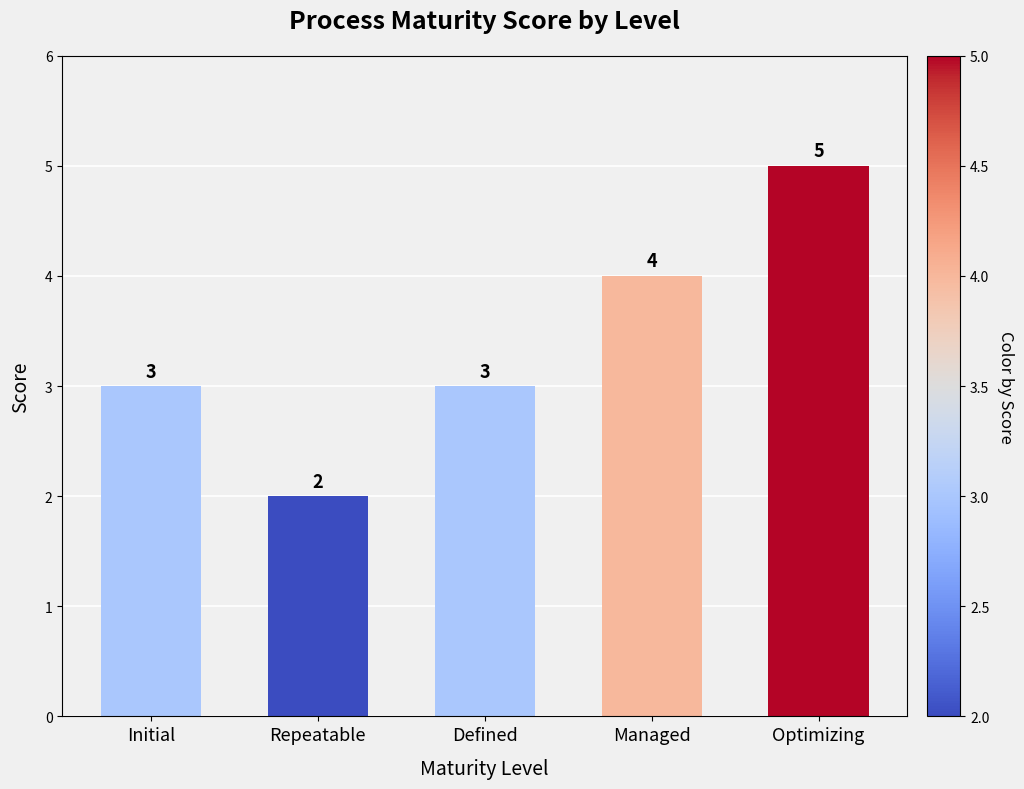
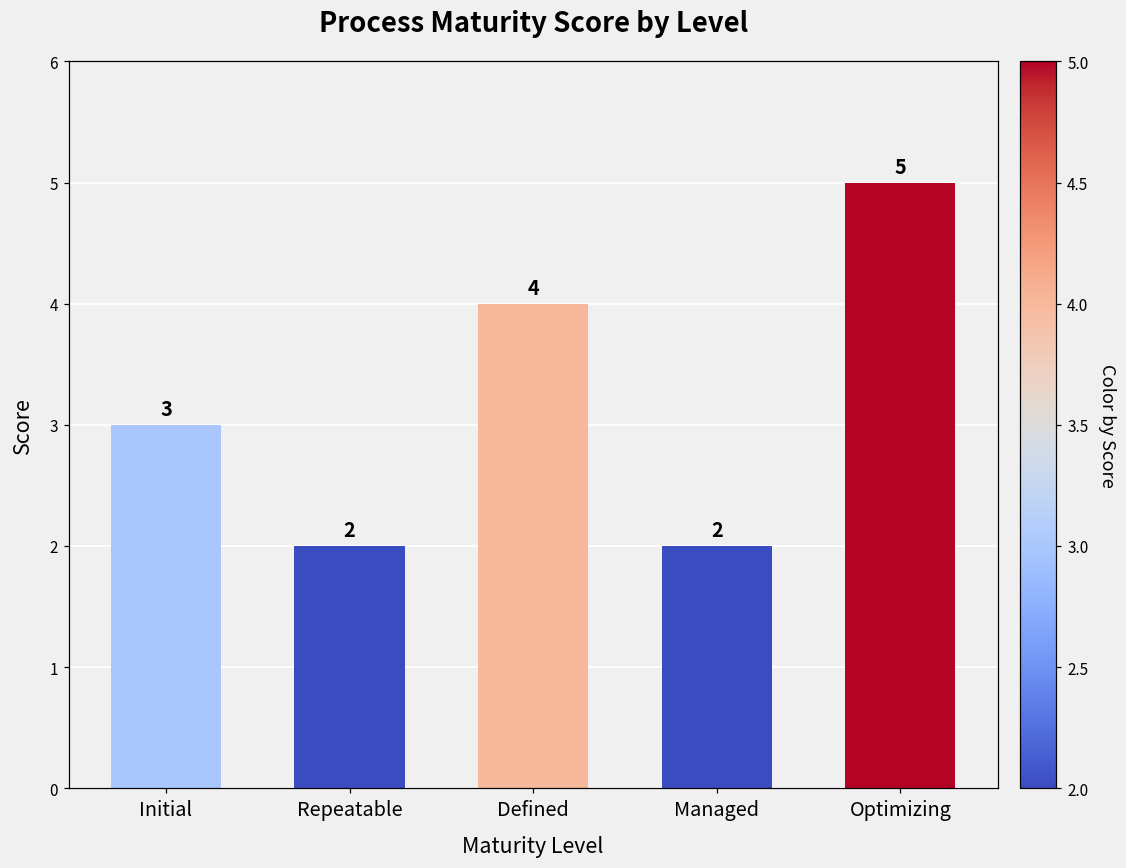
Defined: 3 -> 4
Managed: 4 -> 2
